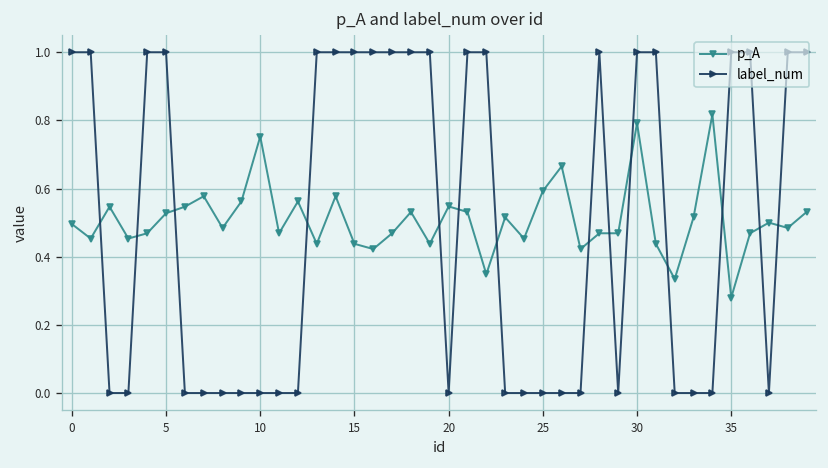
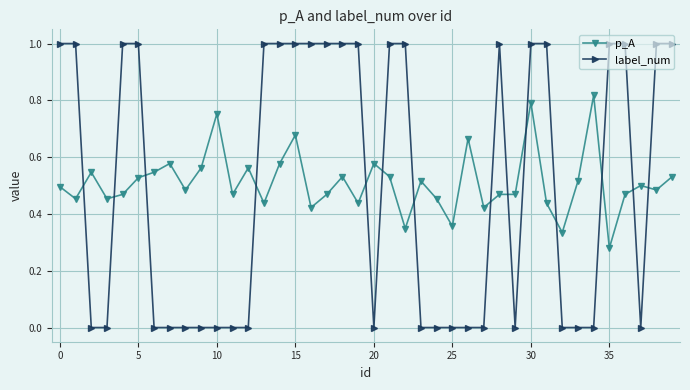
p_A, 15: 0.44 -> 0.68
p_A, 20: 0.55 -> 0.58
p_A, 25: 0.59 -> 0.36
